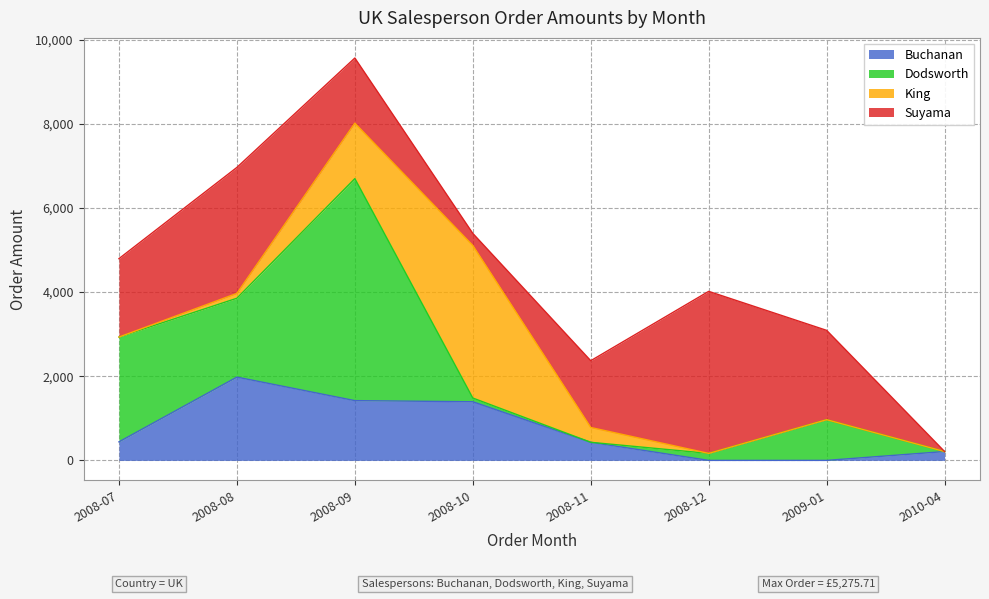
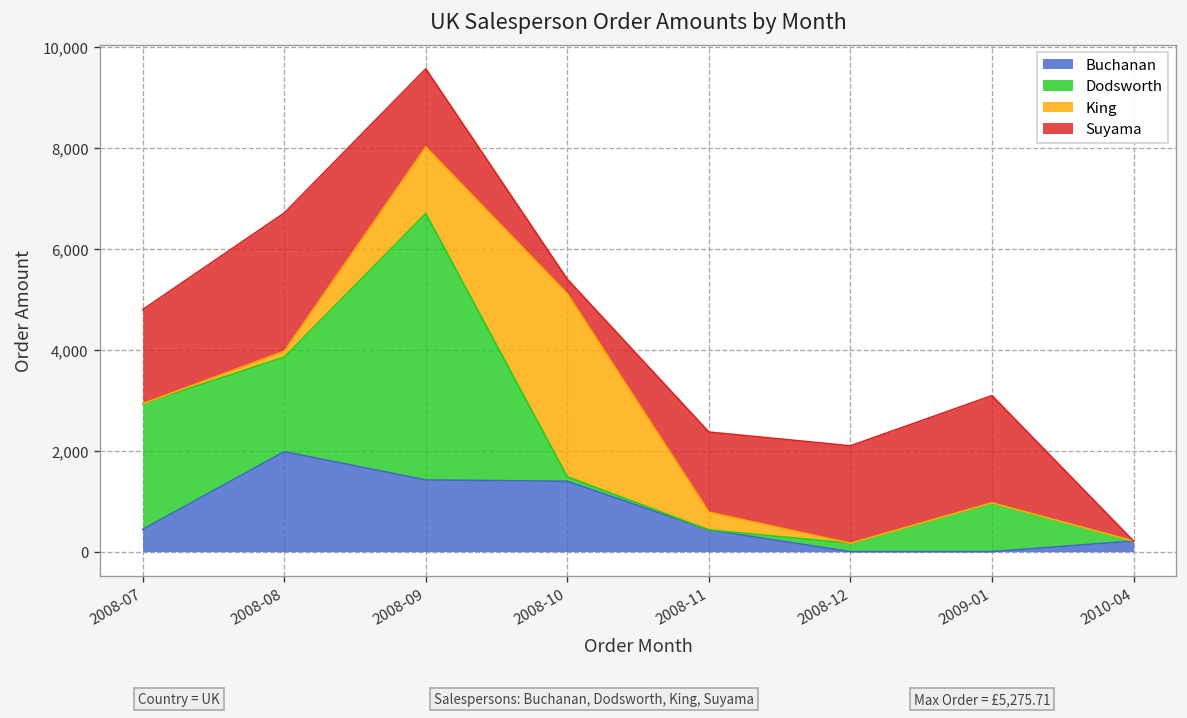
Suyama, 2008-08: 3,000 -> 2,700
Suyama, 2008-12: 3,900 -> 1,900
